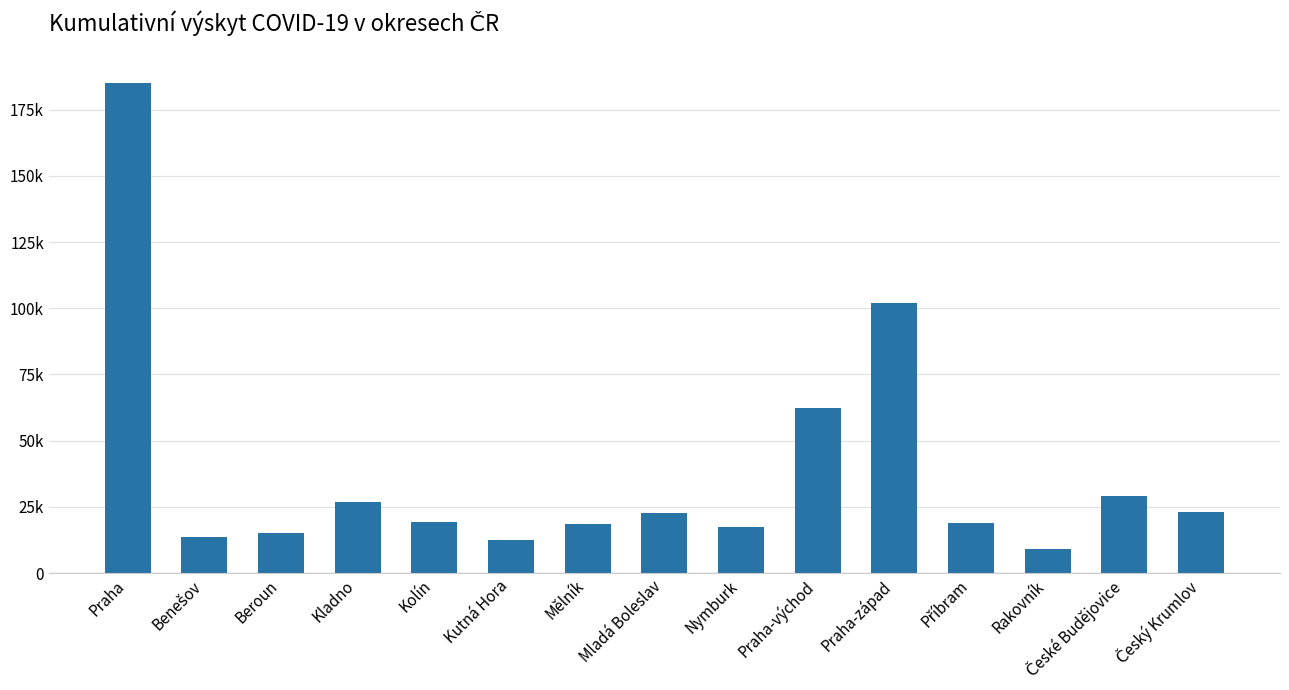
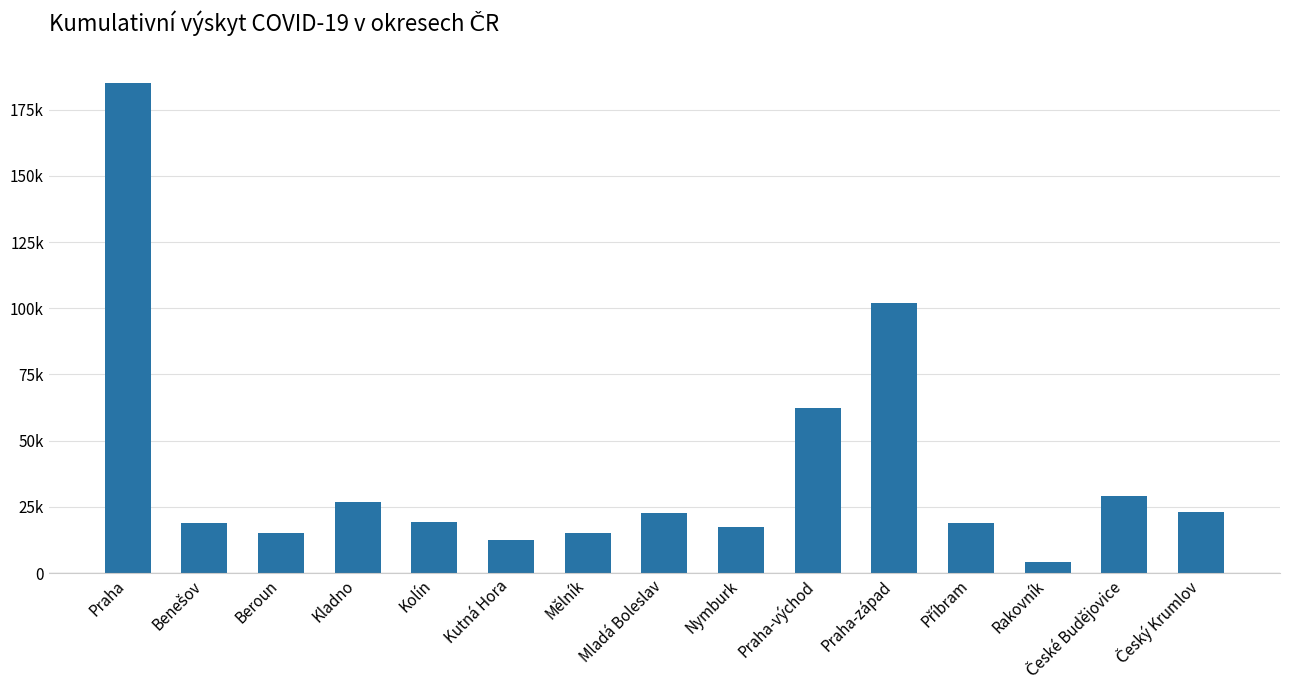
Benešov: 14000 -> 19000
Mělník: 18000 -> 15000
Rakovník: 9000 -> 4000
